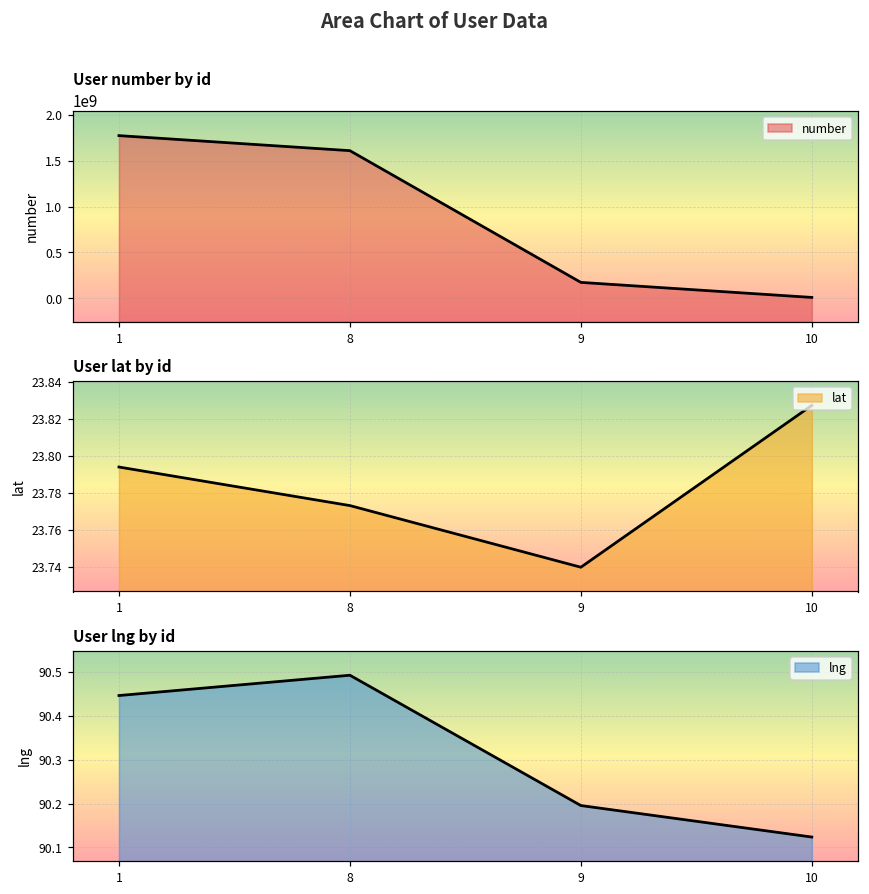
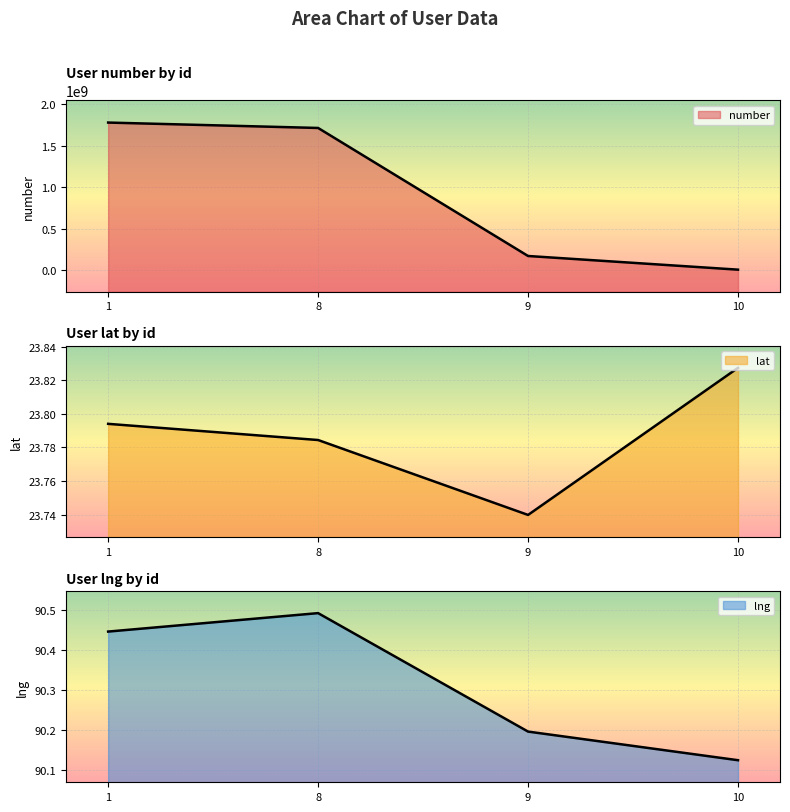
User number by id, 8: 1600000000 -> 1700000000
User lat by id, 8: 23.773 -> 23.784
